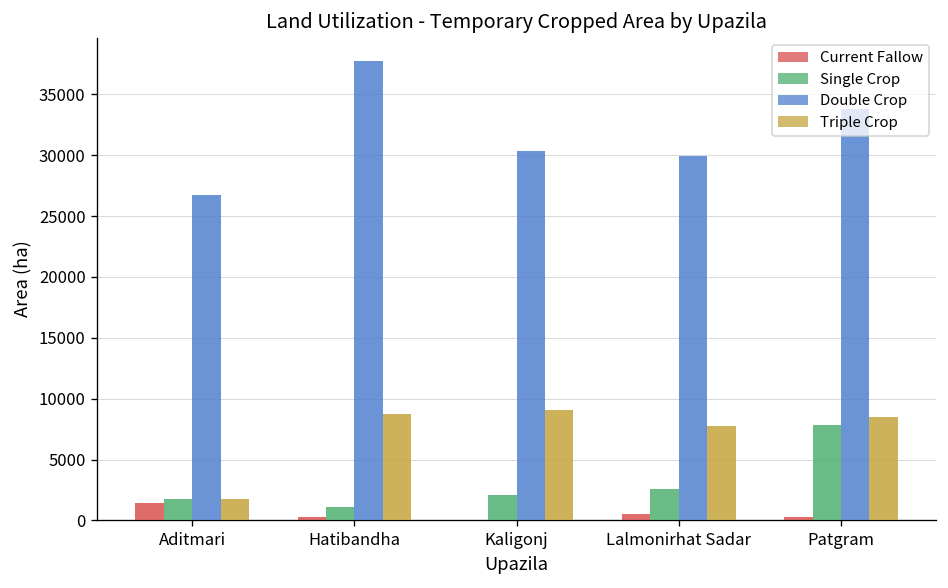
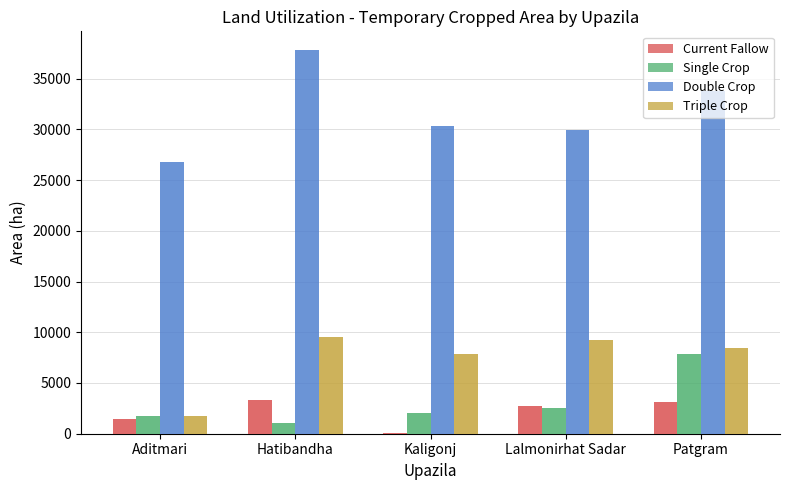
Current Fallow, Hatibandha: 300 -> 3300
Triple Crop, Hatibandha: 8700 -> 9600
Triple Crop, Kaligonj: 9100 -> 7800
Current Fallow, Lalmonirhat Sadar: 500 -> 2700
Triple Crop, Lalmonirhat Sadar: 7800 -> 9200
Current Fallow, Patgram: 300 -> 3100
